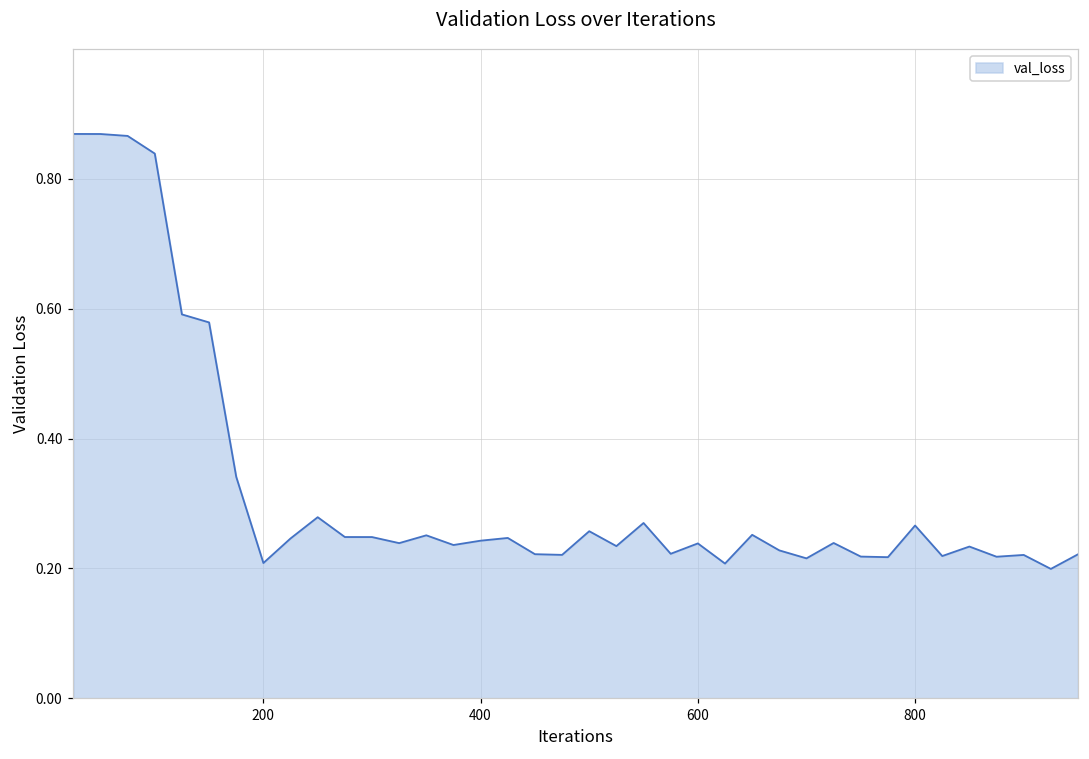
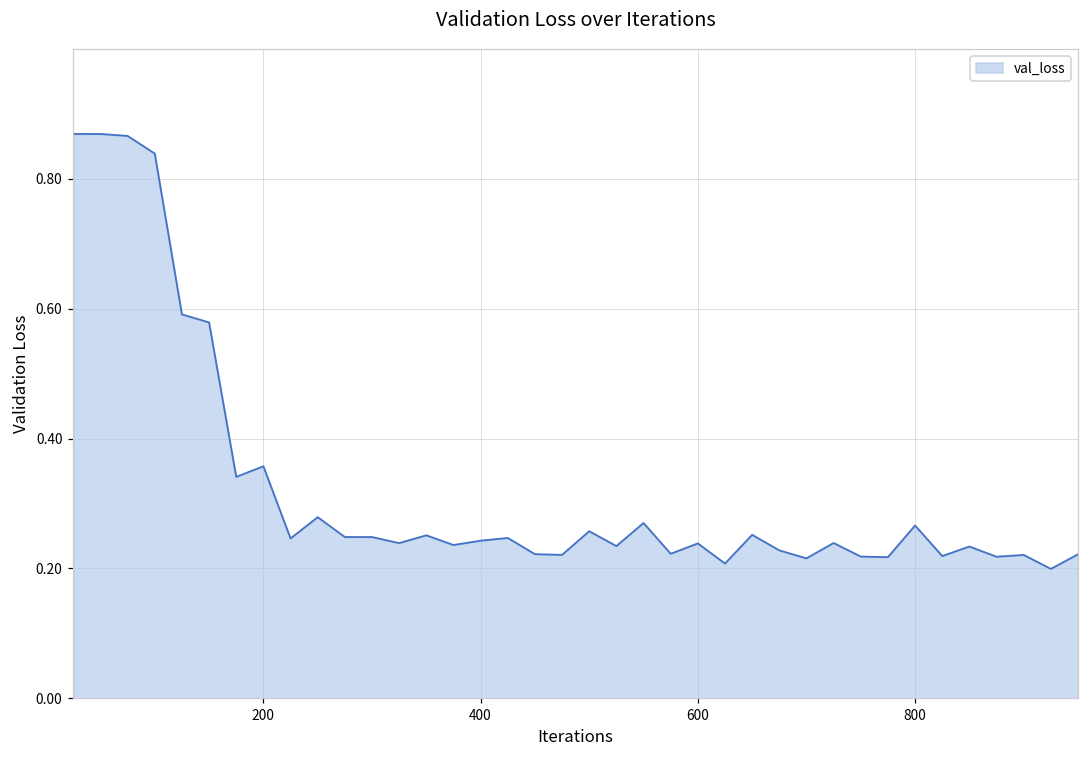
200: 0.21 -> 0.36
